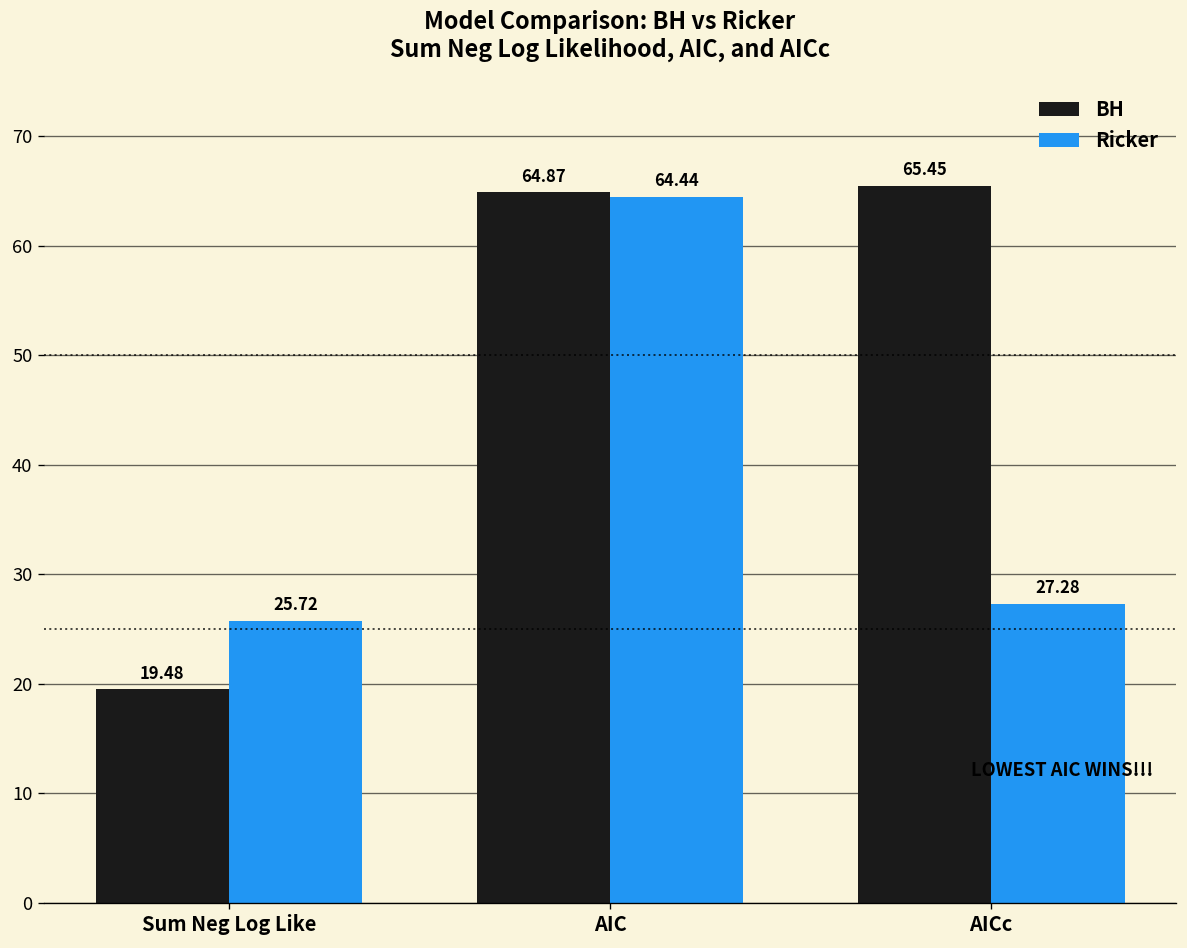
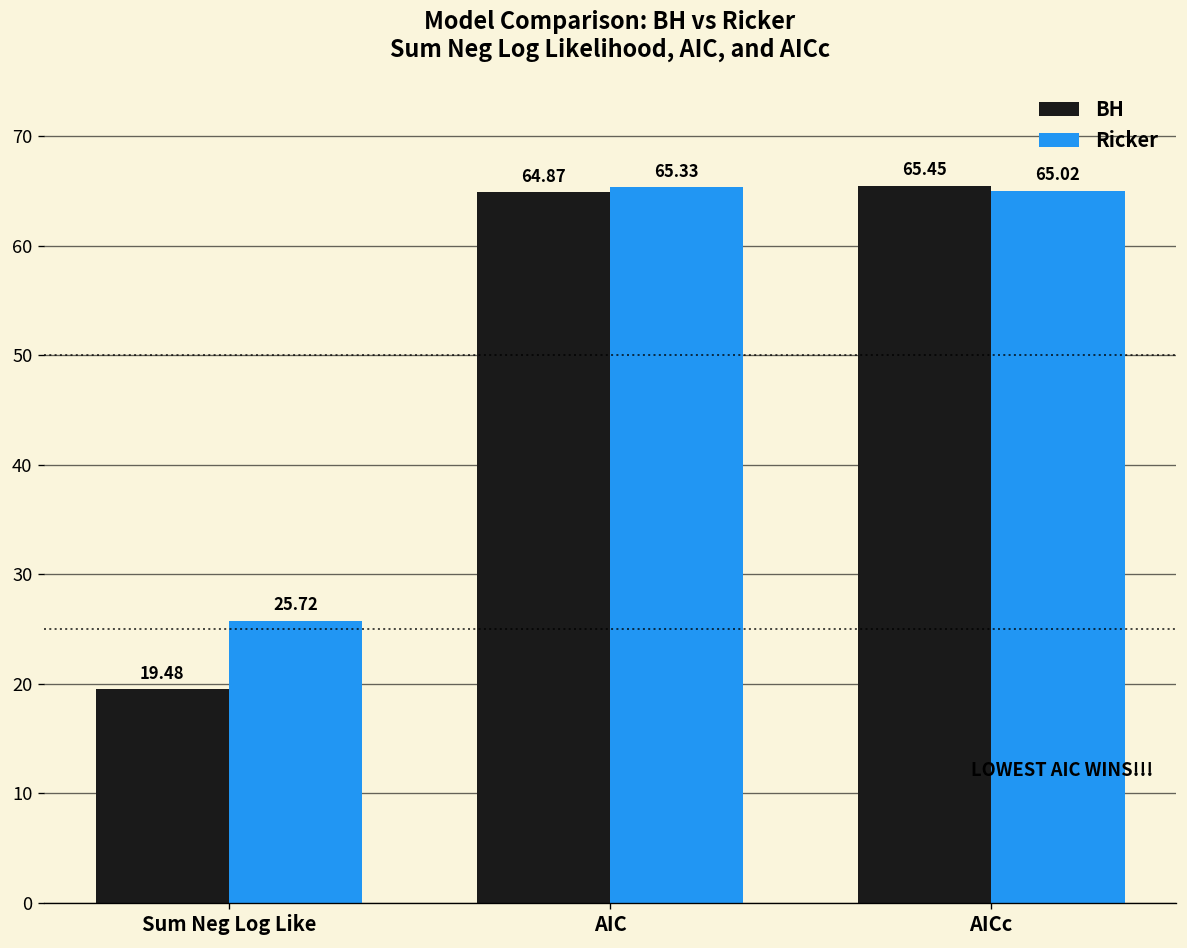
Ricker, AIC: 64.44 -> 65.33
Ricker, AICc: 27.28 -> 65.02
